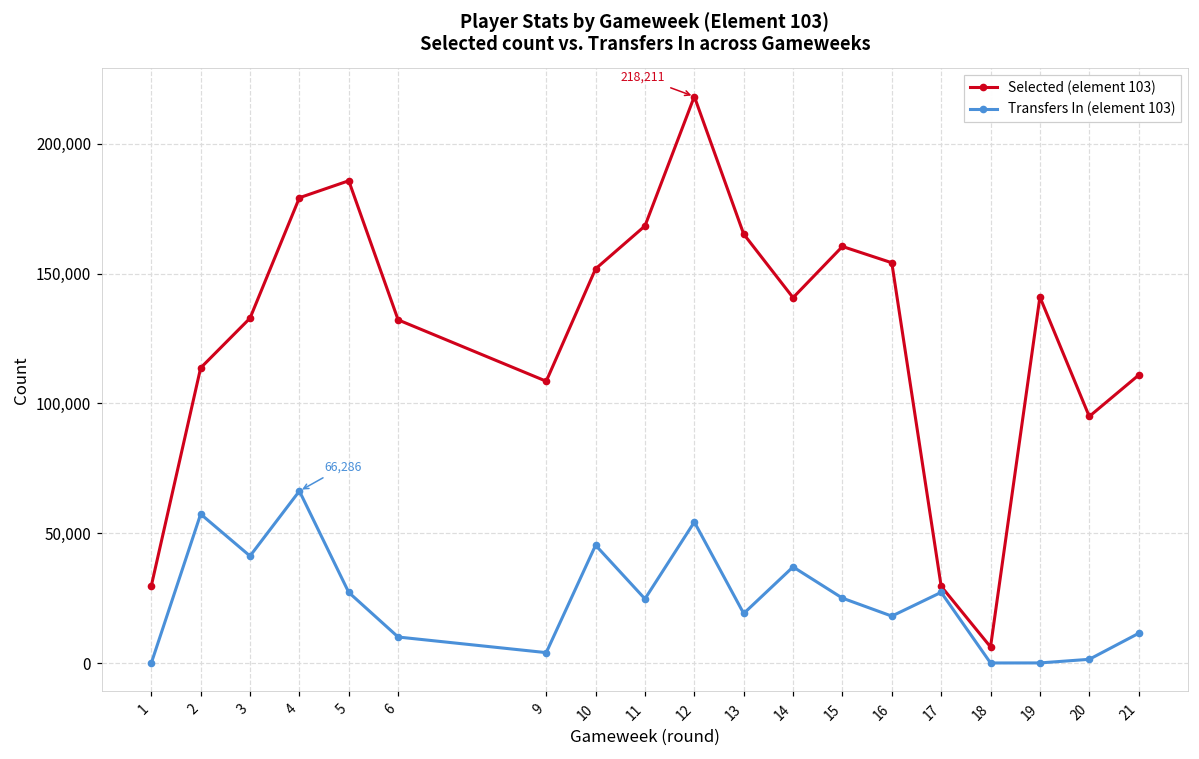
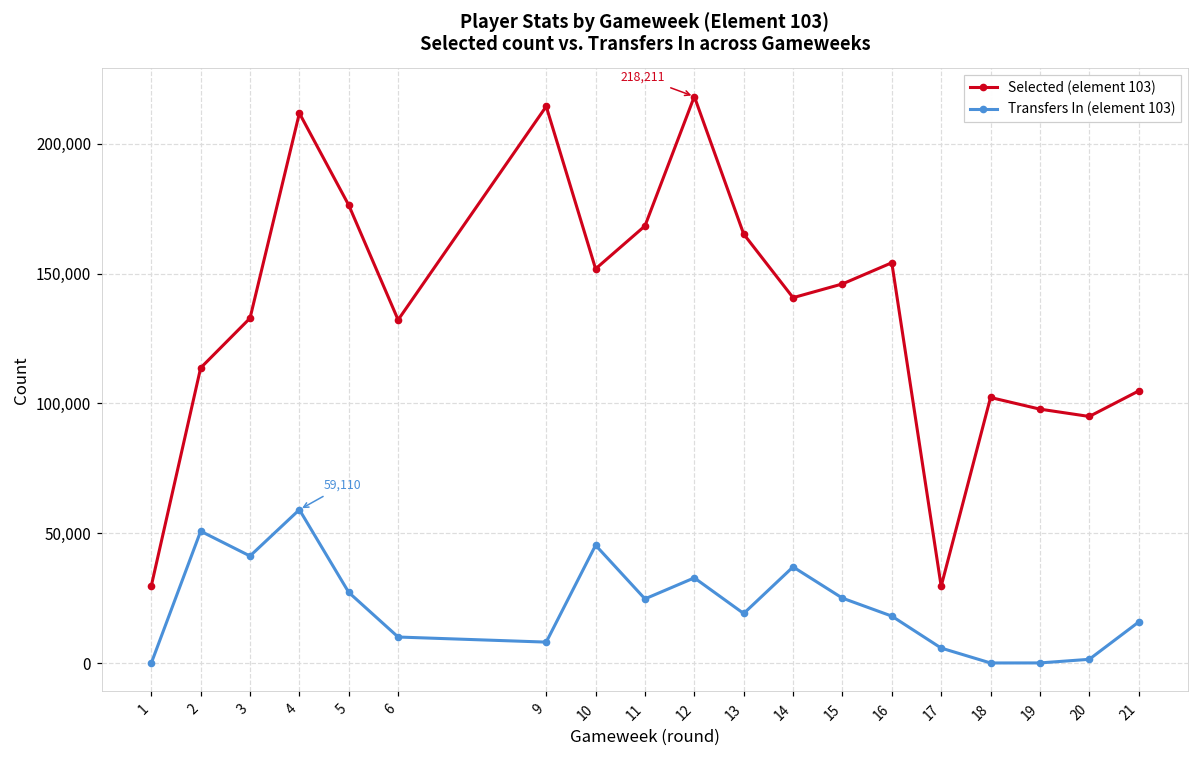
Transfers In (element 103), 2: 57,000 -> 51,000
Selected (element 103), 4: 179,000 -> 212,000
Transfers In (element 103), 4: 66,286 -> 59,110
Selected (element 103), 5: 186,000 -> 176,000
Selected (element 103), 9: 109,000 -> 214,000
Transfers In (element 103), 9: 4,000 -> 8,000
Transfers In (element 103), 12: 54,000 -> 33,000
Selected (element 103), 15: 160,000 -> 146,000
Transfers In (element 103), 17: 27,000 -> 6,000
Selected (element 103), 18: 6,000 -> 102,000
Selected (element 103), 19: 141,000 -> 98,000
Selected (element 103), 21: 111,000 -> 105,000
Transfers In (element 103), 21: 11,000 -> 16,000
